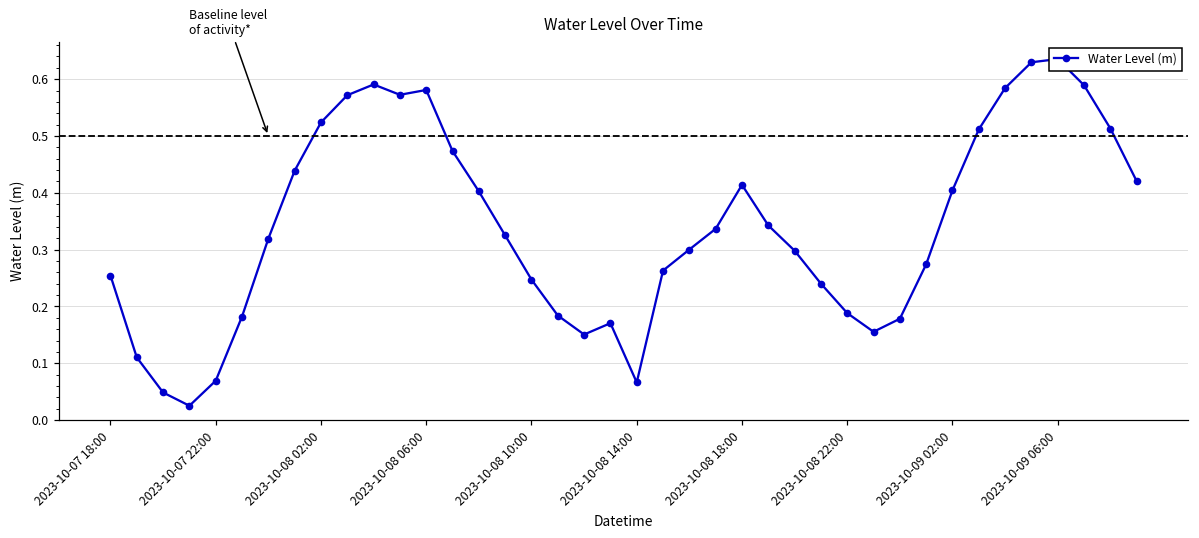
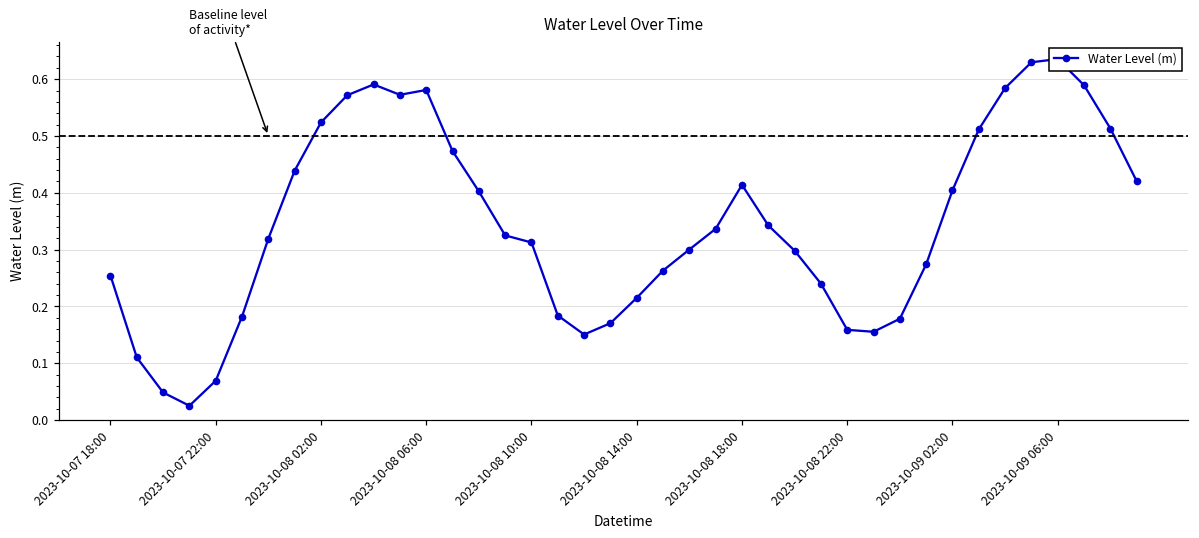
2023-10-08 10:00: 0.25 -> 0.31
2023-10-08 14:00: 0.07 -> 0.22
2023-10-08 22:00: 0.19 -> 0.16
